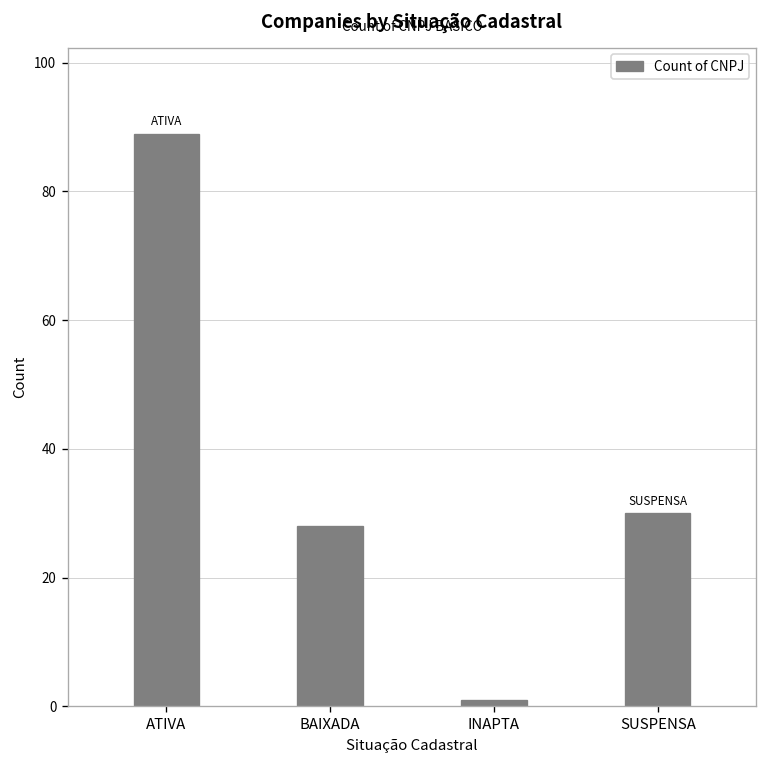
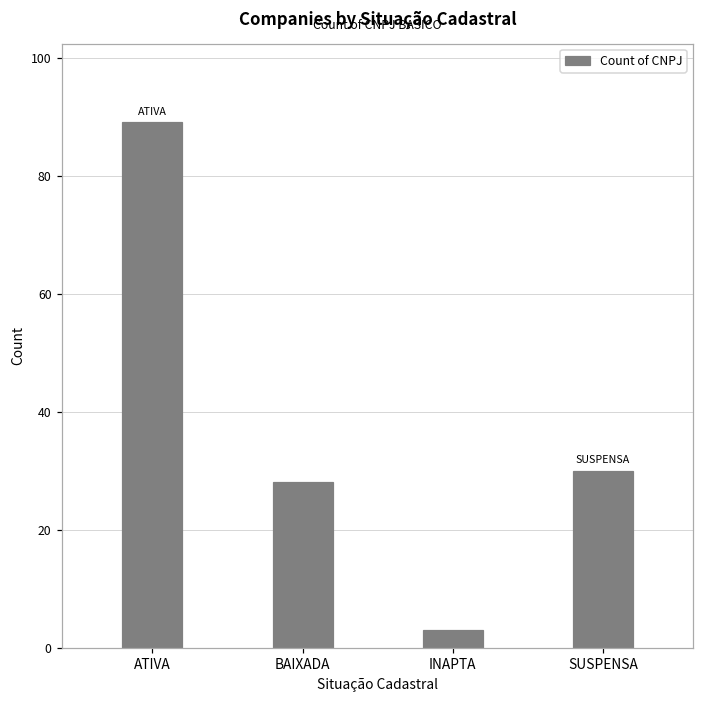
INAPTA: 1 -> 3
